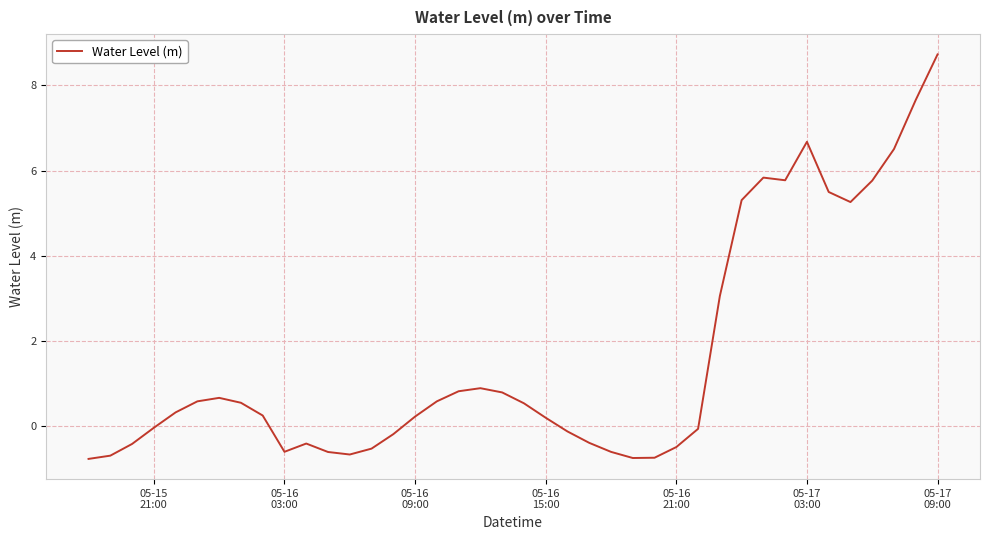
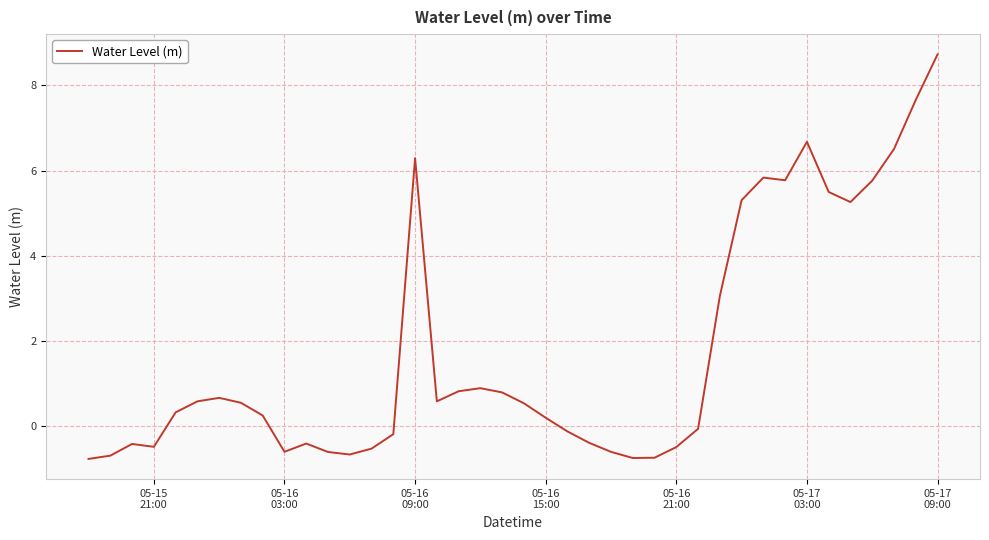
05-15 21:00: 0.0 -> -0.5
05-16 09:00: 0.2 -> 6.3
